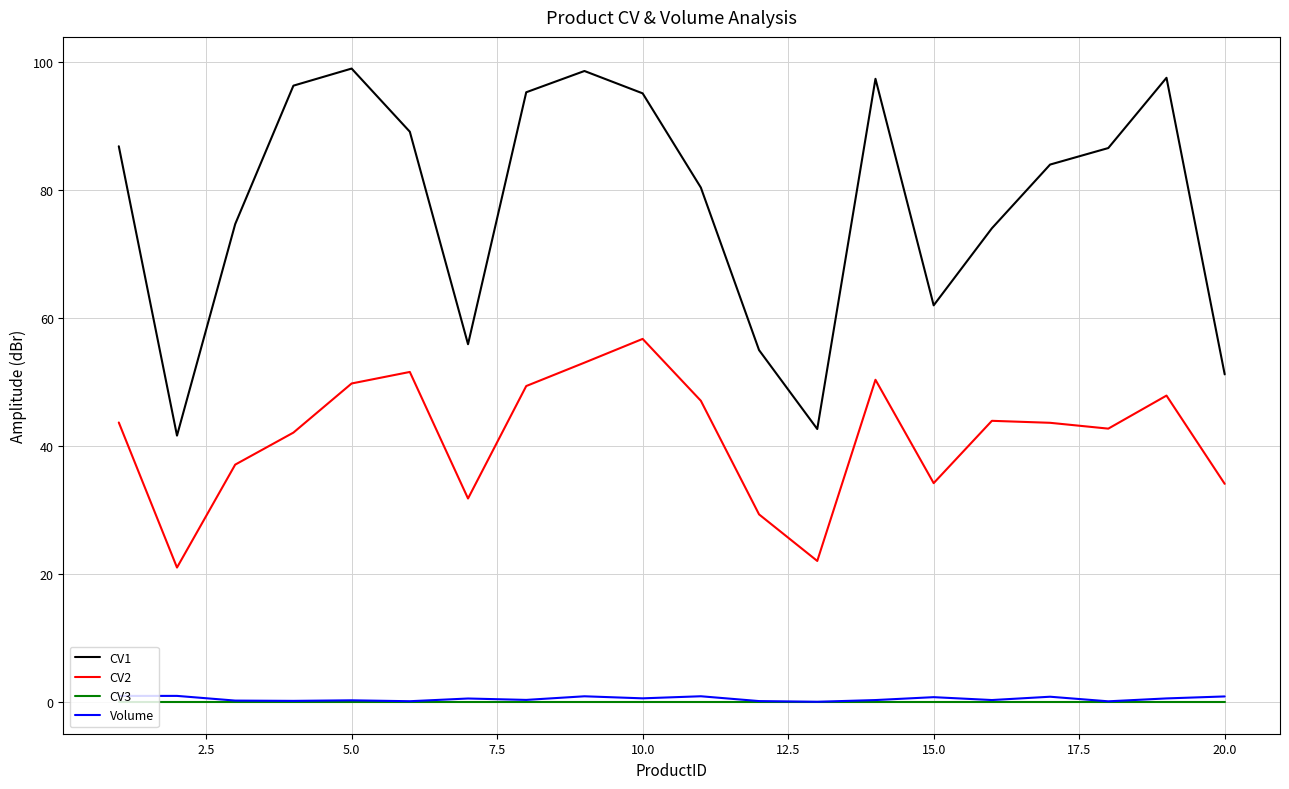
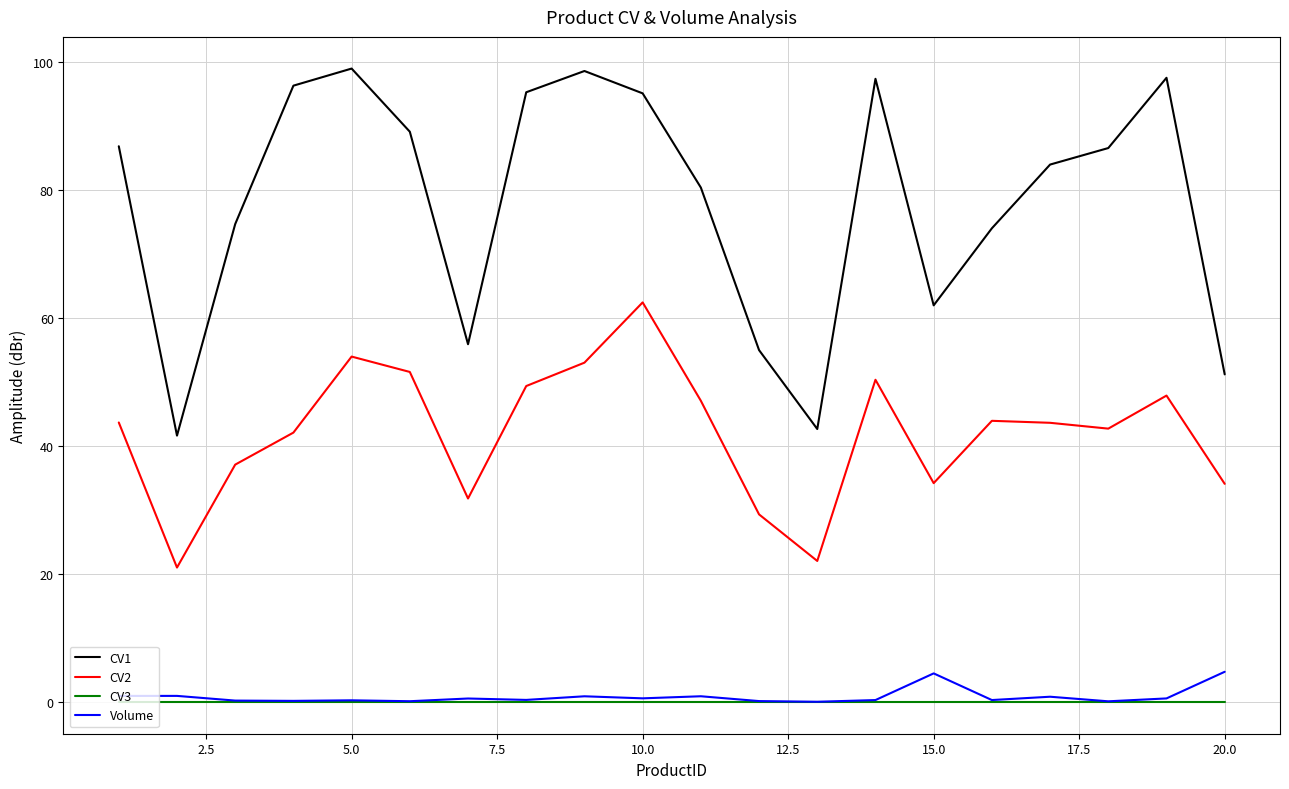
CV2, 5.0: 50 -> 54
CV2, 10.0: 57 -> 62
Volume, 15.0: 1 -> 4
Volume, 20.0: 1 -> 5
